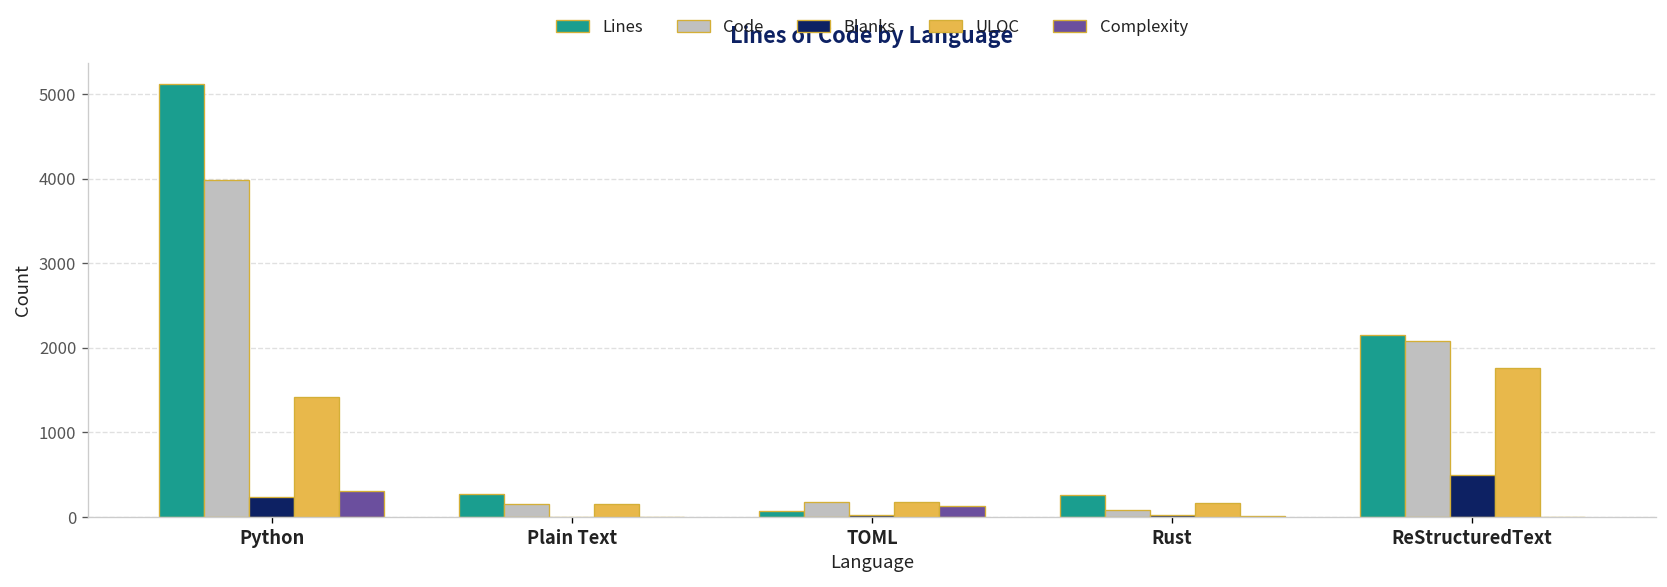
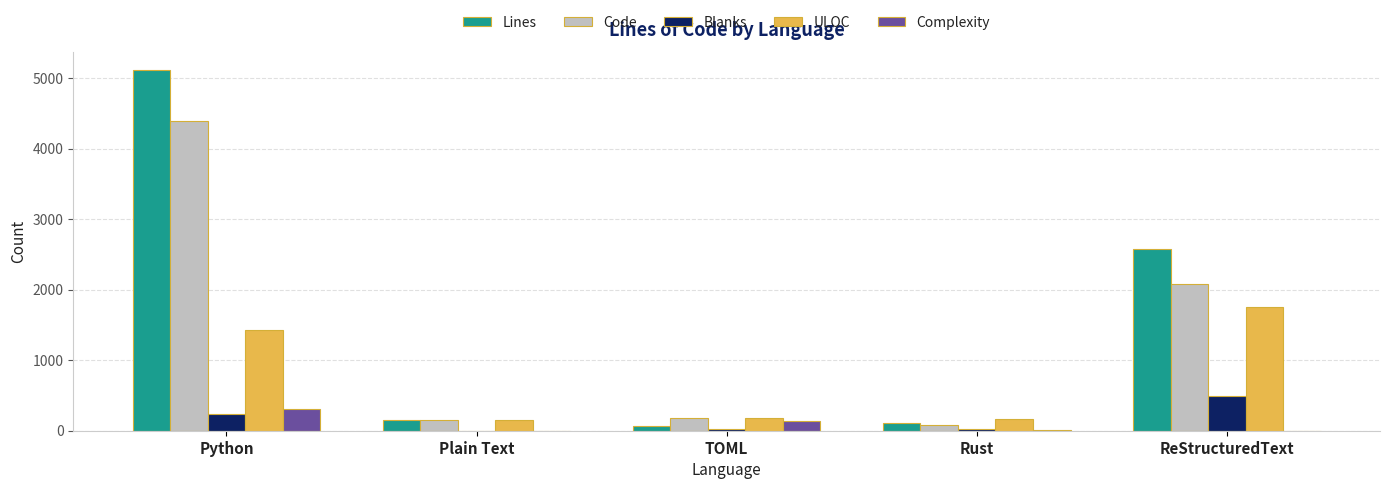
Code, Python: 4000 -> 4400
Lines, Plain Text: 300 -> 200
Lines, Rust: 300 -> 100
Lines, ReStructuredText: 2100 -> 2600
